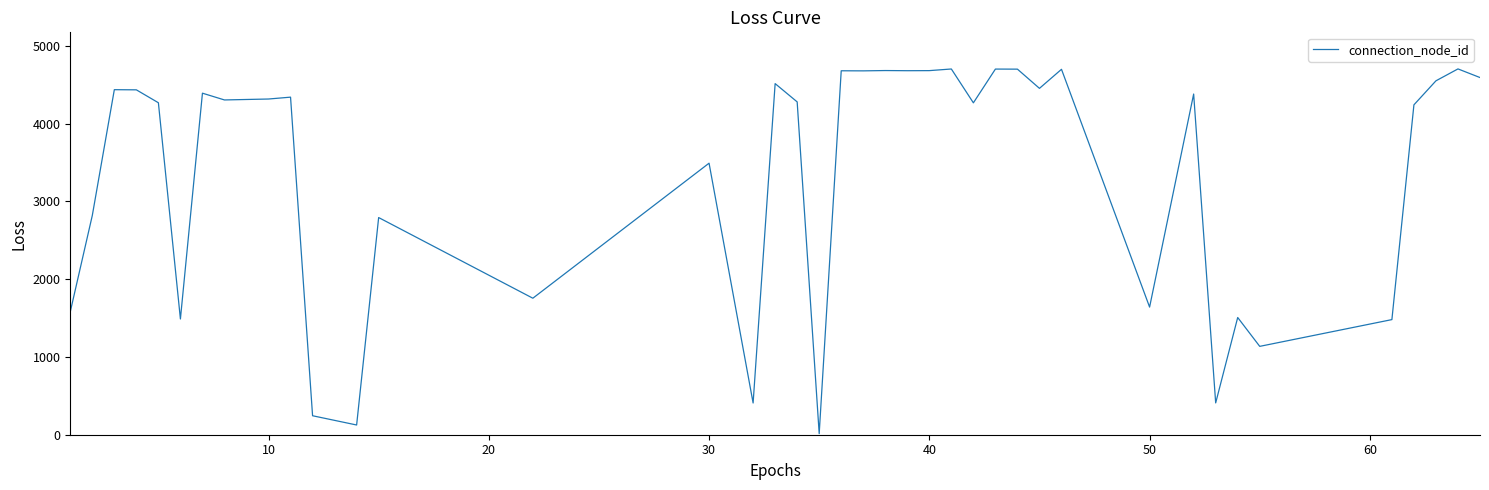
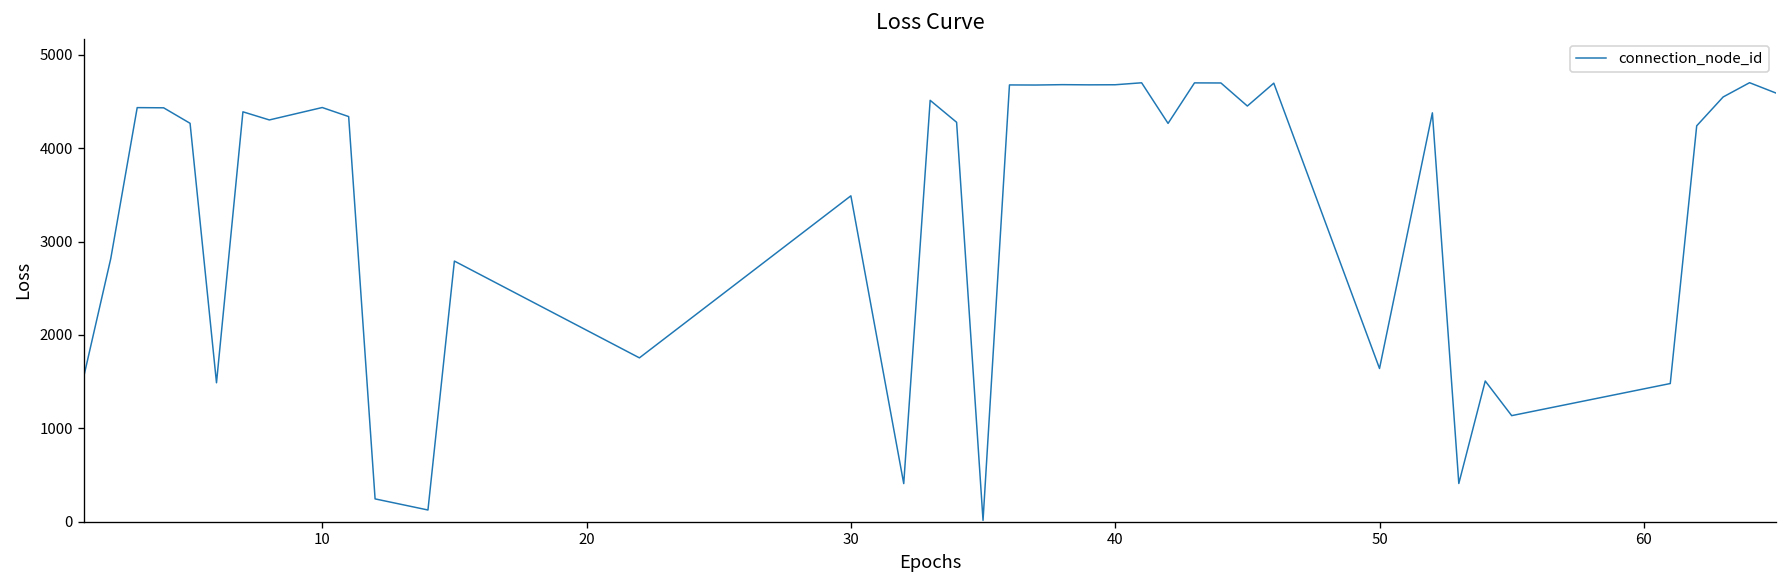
10: 4300 -> 4400
